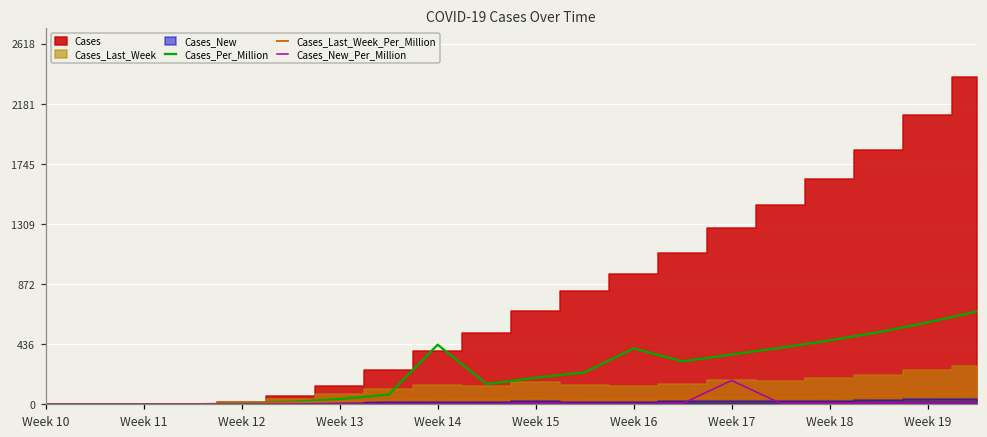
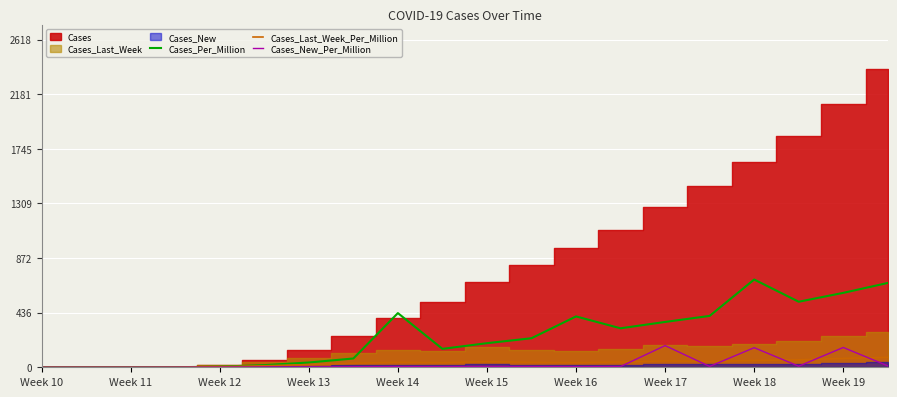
Cases_Per_Million, Week 18: 460 -> 700
Cases_New_Per_Million, Week 18: 10 -> 160
Cases_New_Per_Million, Week 19: 10 -> 160
